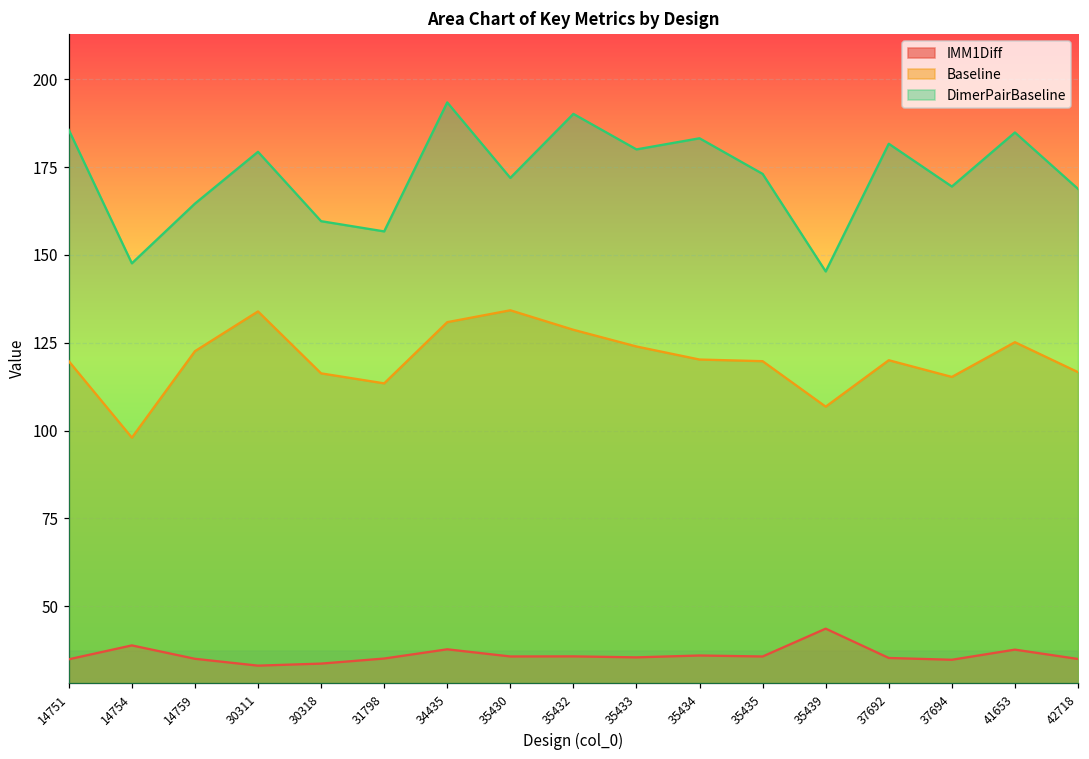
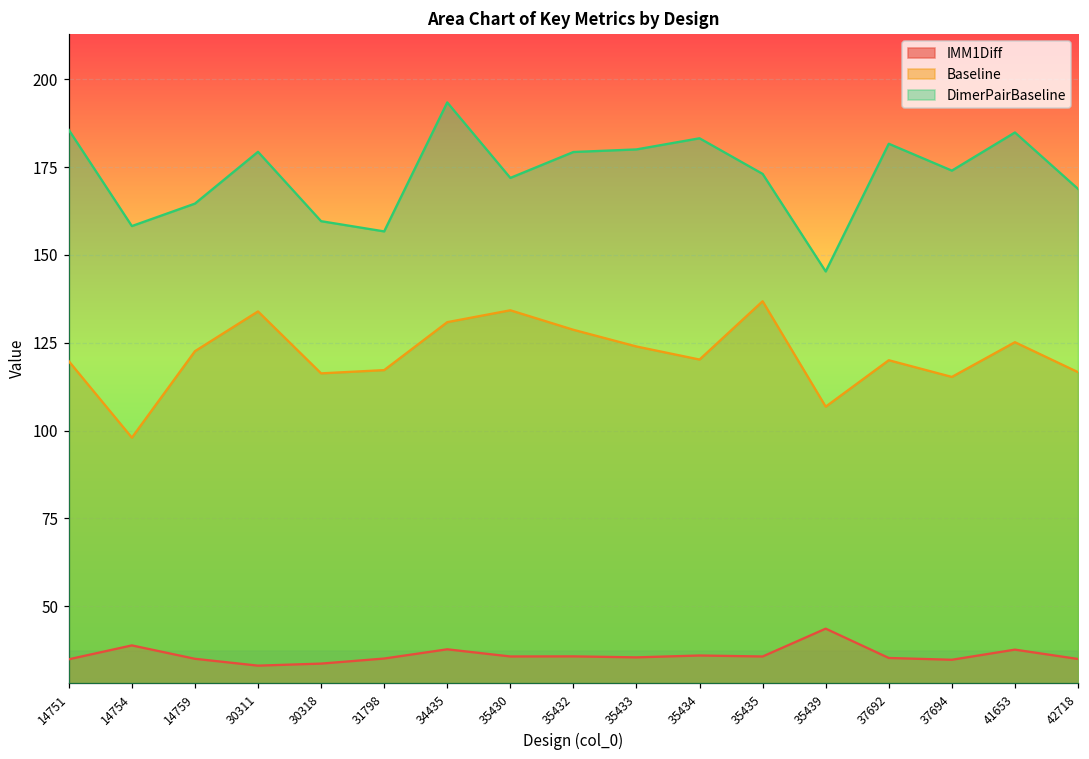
DimerPairBaseline, 14754: 148 -> 158
Baseline, 31798: 113 -> 117
DimerPairBaseline, 35432: 190 -> 179
Baseline, 35435: 120 -> 137
DimerPairBaseline, 37694: 169 -> 174
